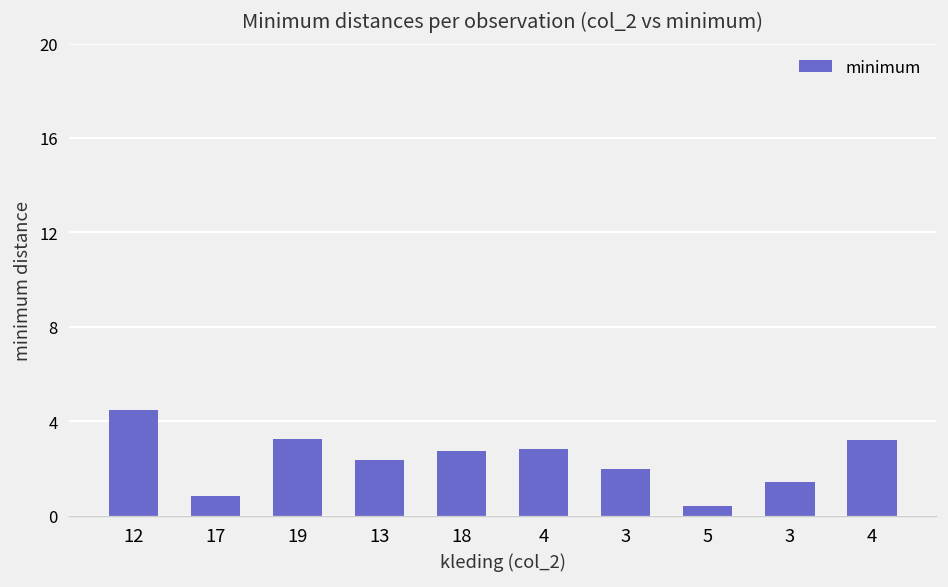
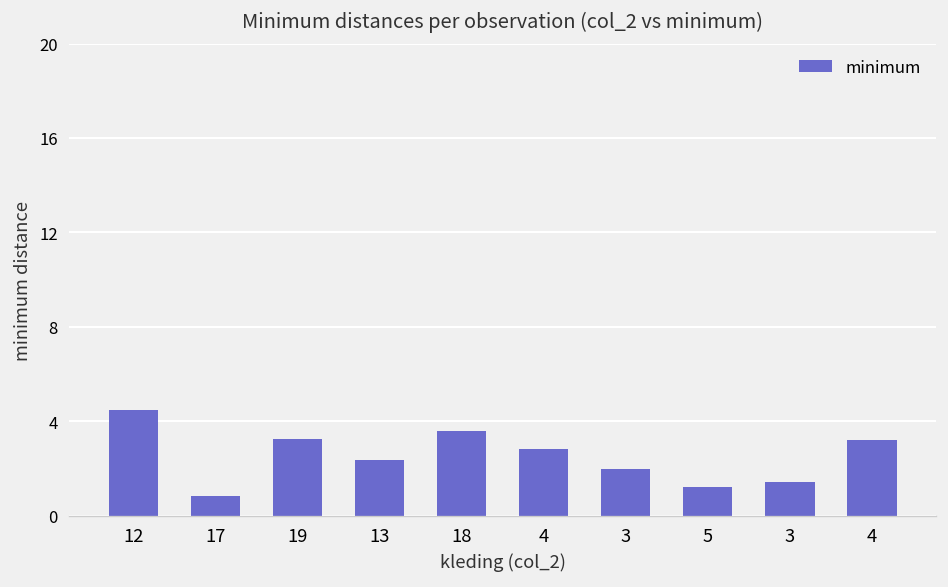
18: 2.7 -> 3.6
5: 0.4 -> 1.2
